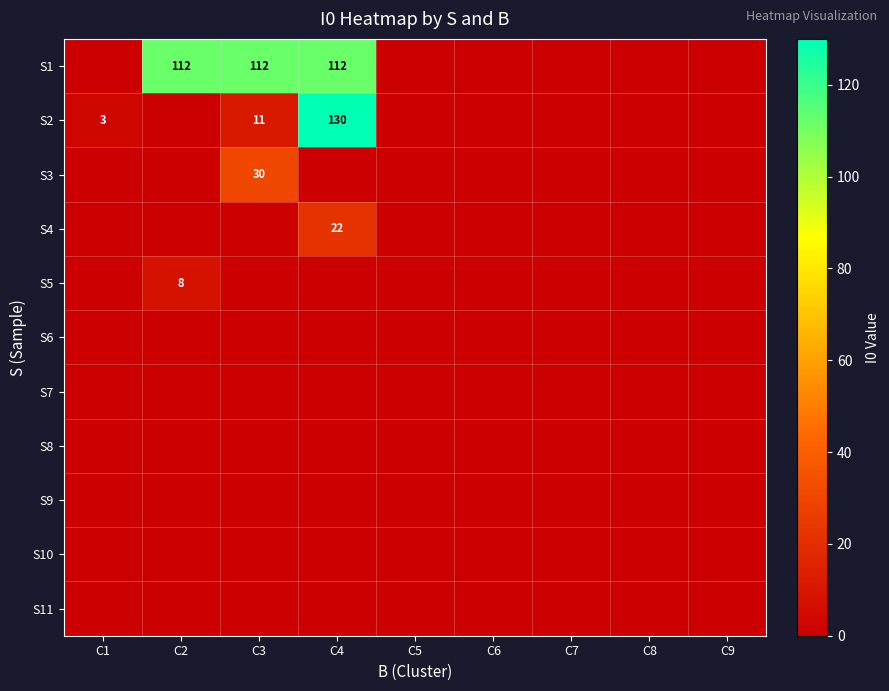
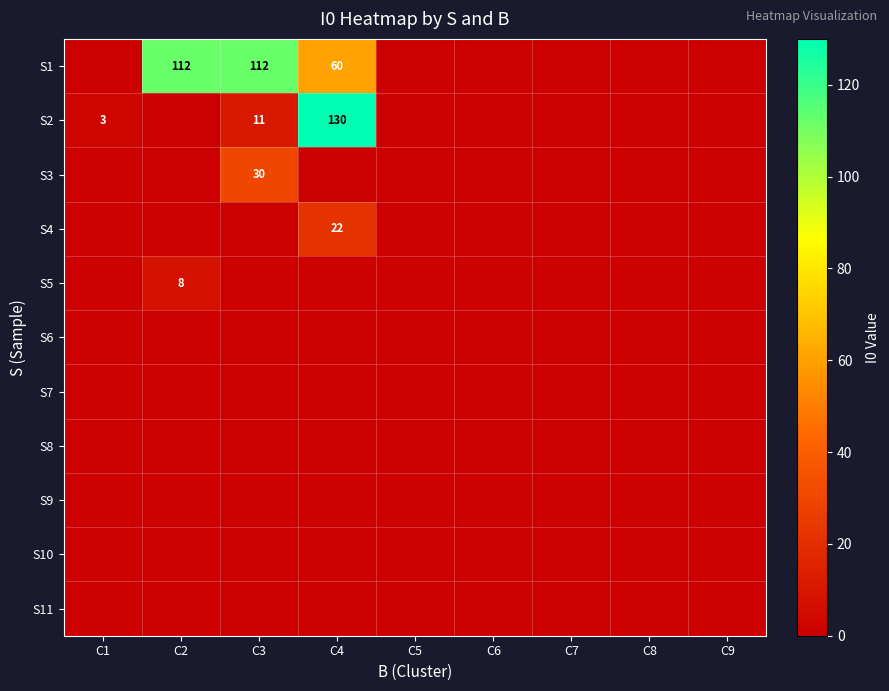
S1, C4: 112 -> 60
